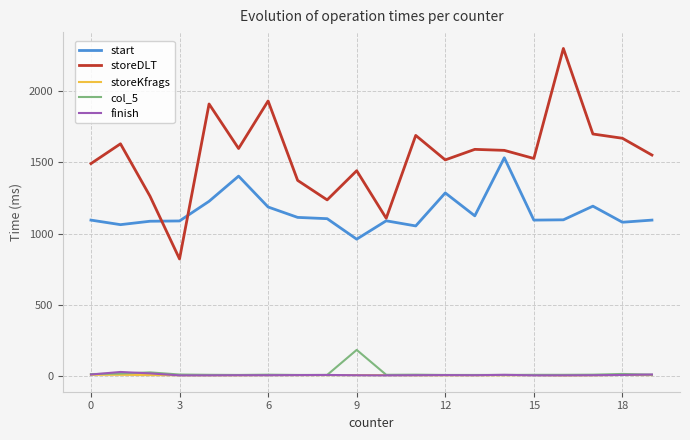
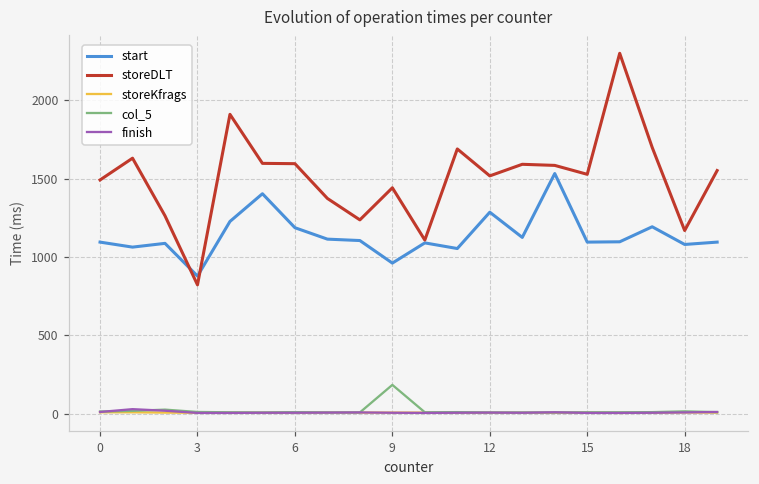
start, 3: 1090 -> 880
storeDLT, 6: 1930 -> 1600
storeDLT, 18: 1670 -> 1170
